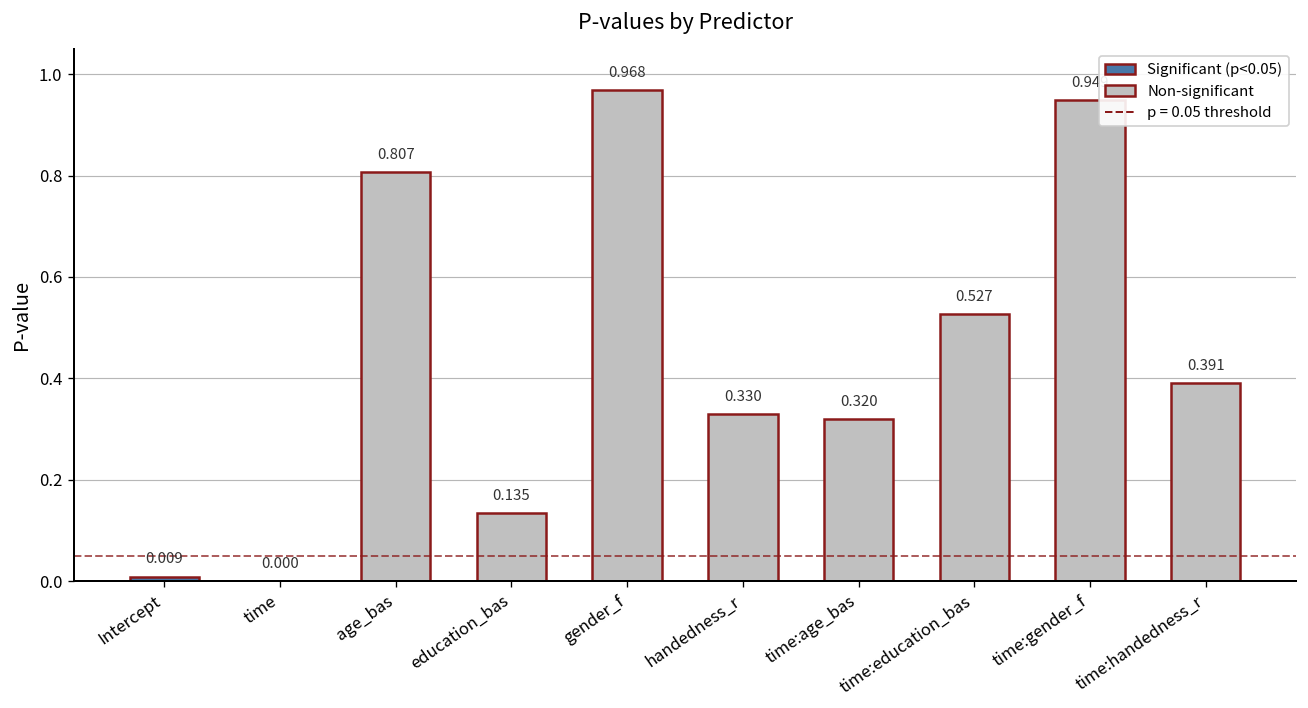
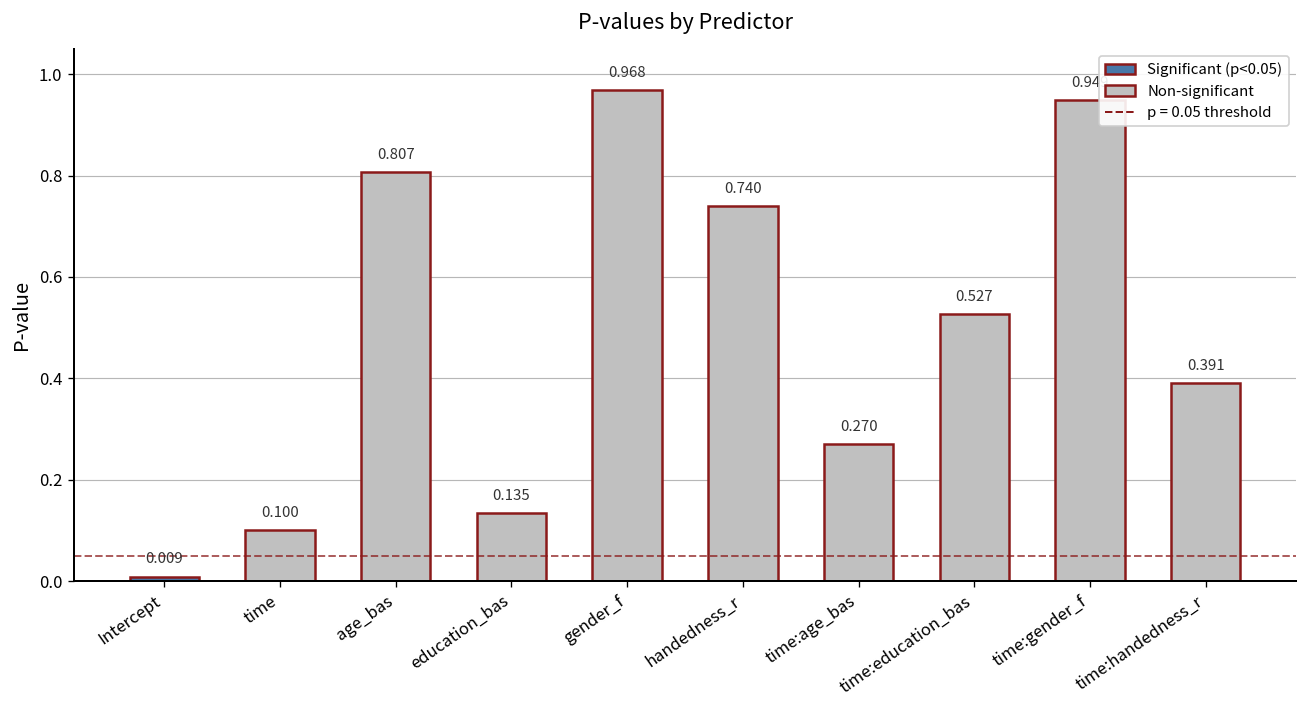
time: 0.000 -> 0.100
handedness_r: 0.330 -> 0.740
time:age_bas: 0.320 -> 0.270
